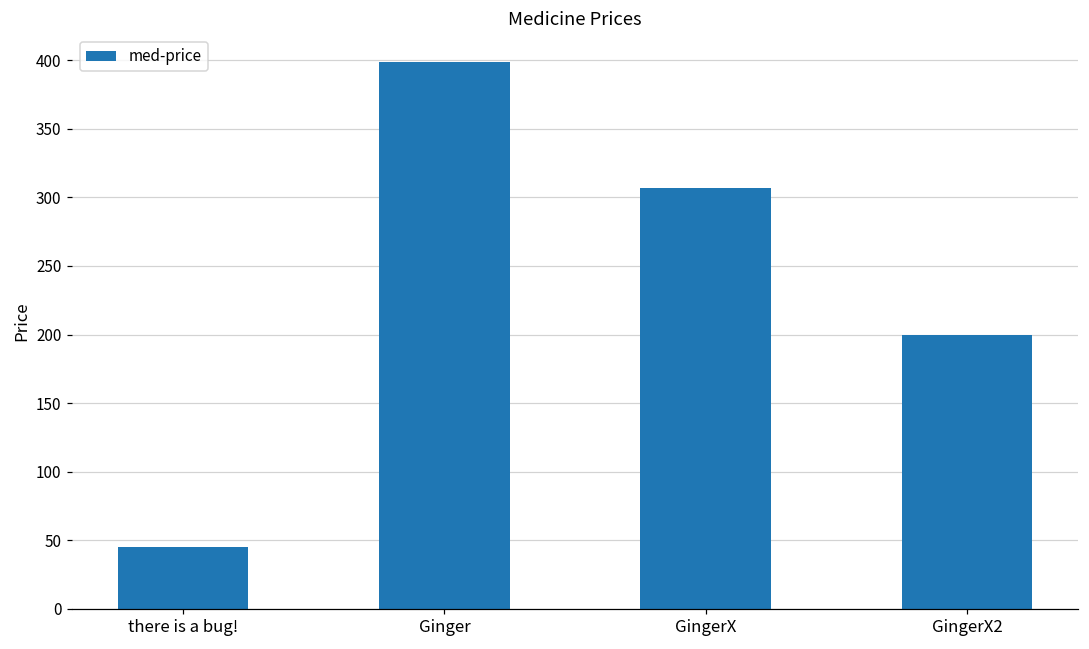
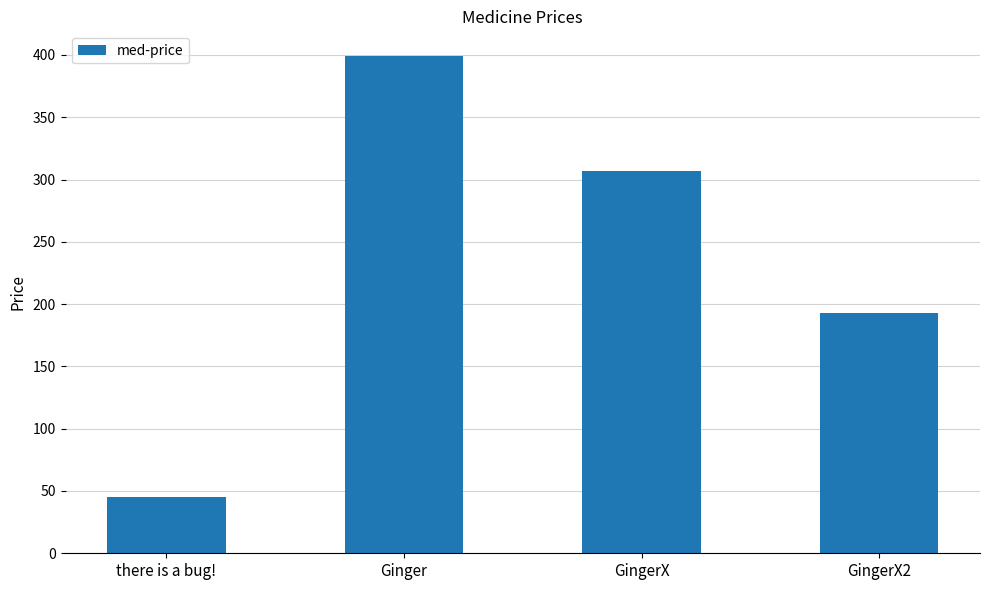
GingerX2: 200 -> 193
